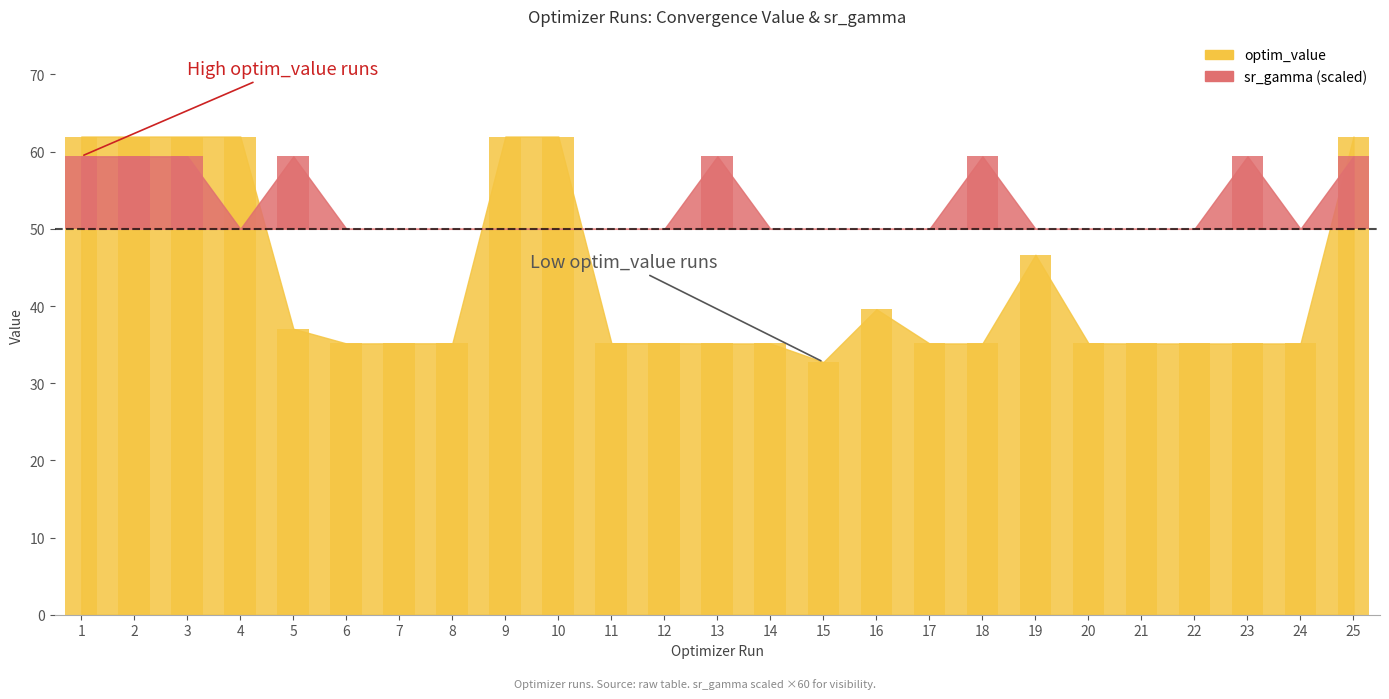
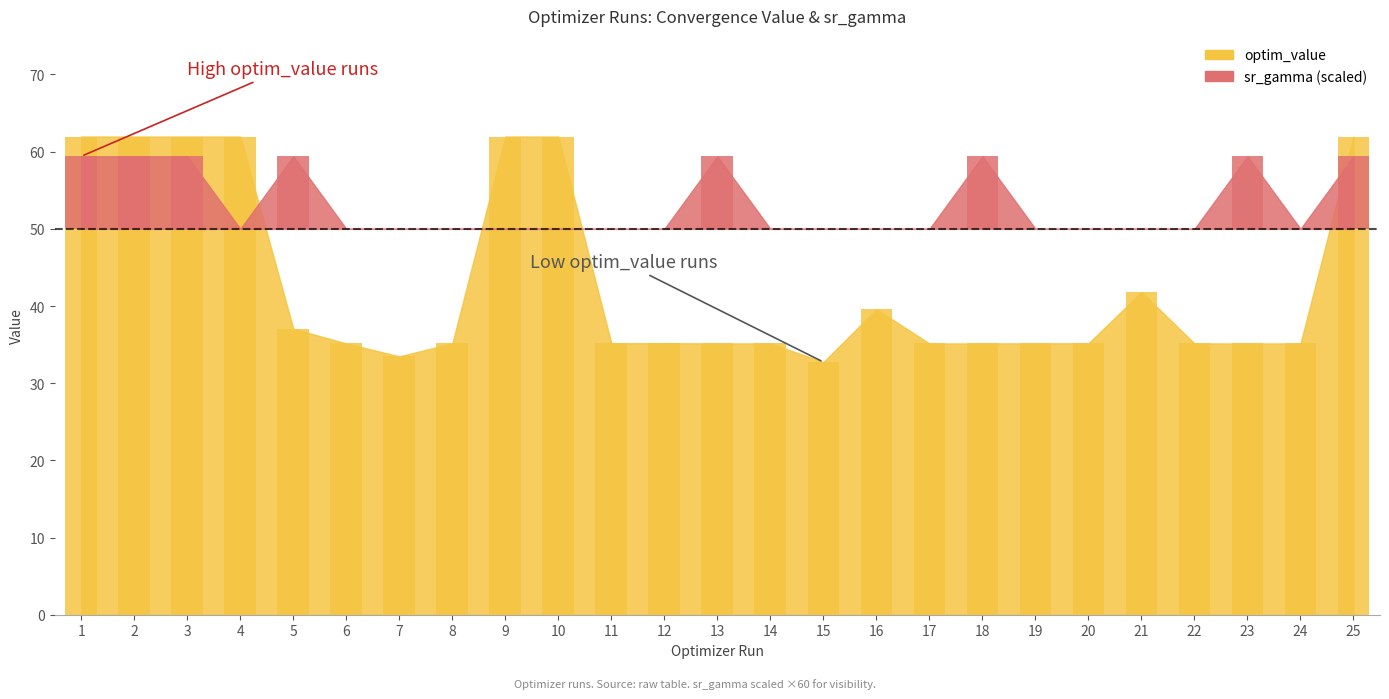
optim_value, 7: 35 -> 33
optim_value, 19: 47 -> 35
optim_value, 21: 35 -> 42
